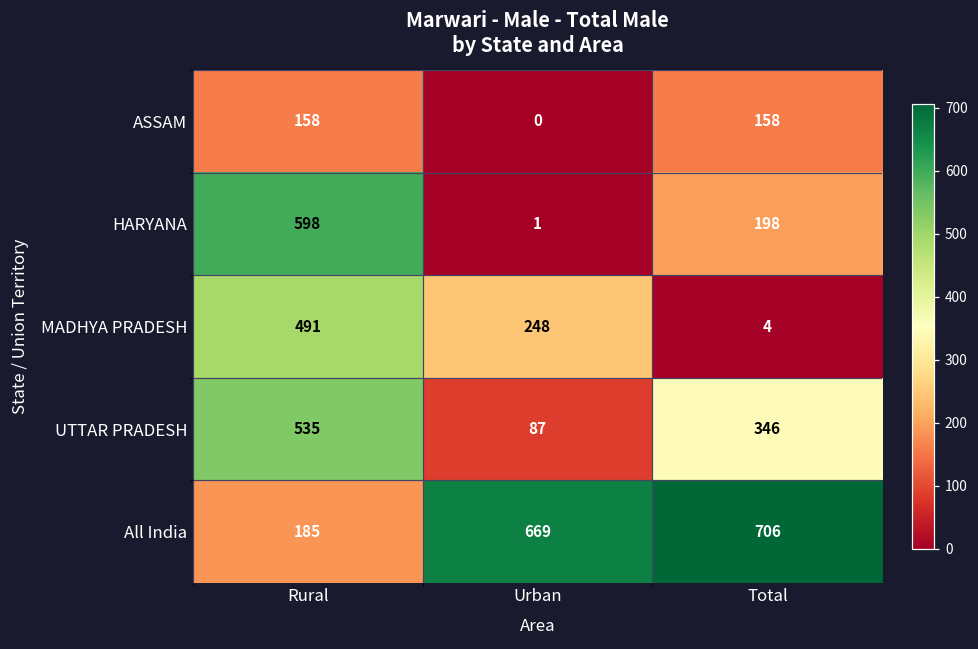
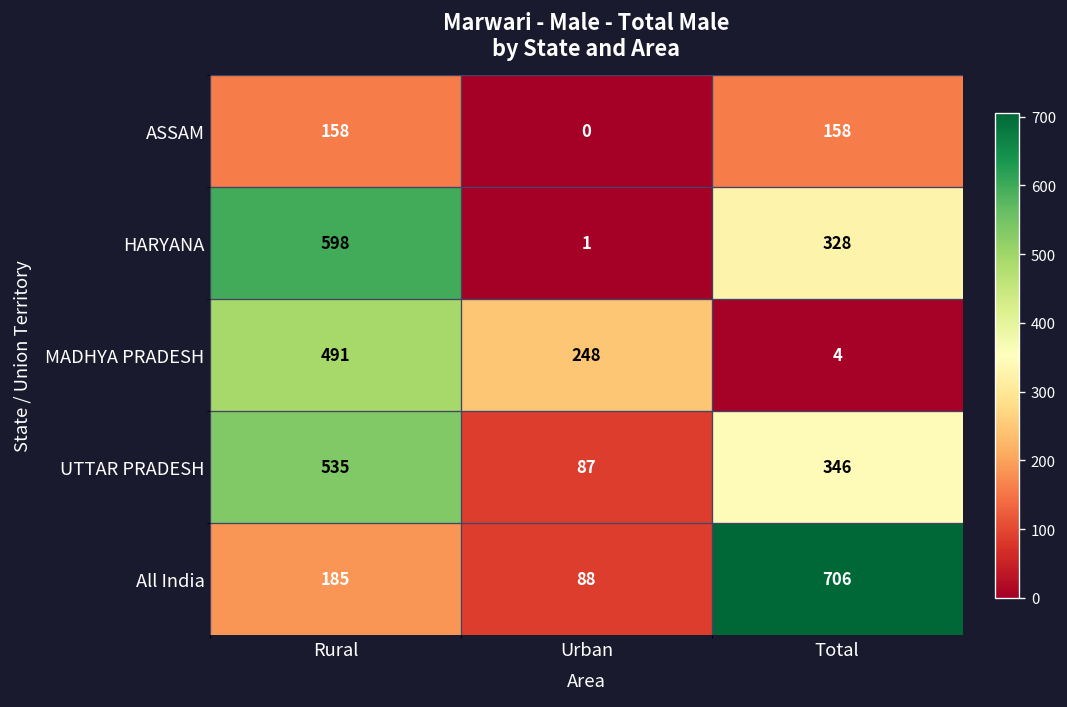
HARYANA, Total: 198 -> 328
All India, Urban: 669 -> 88
